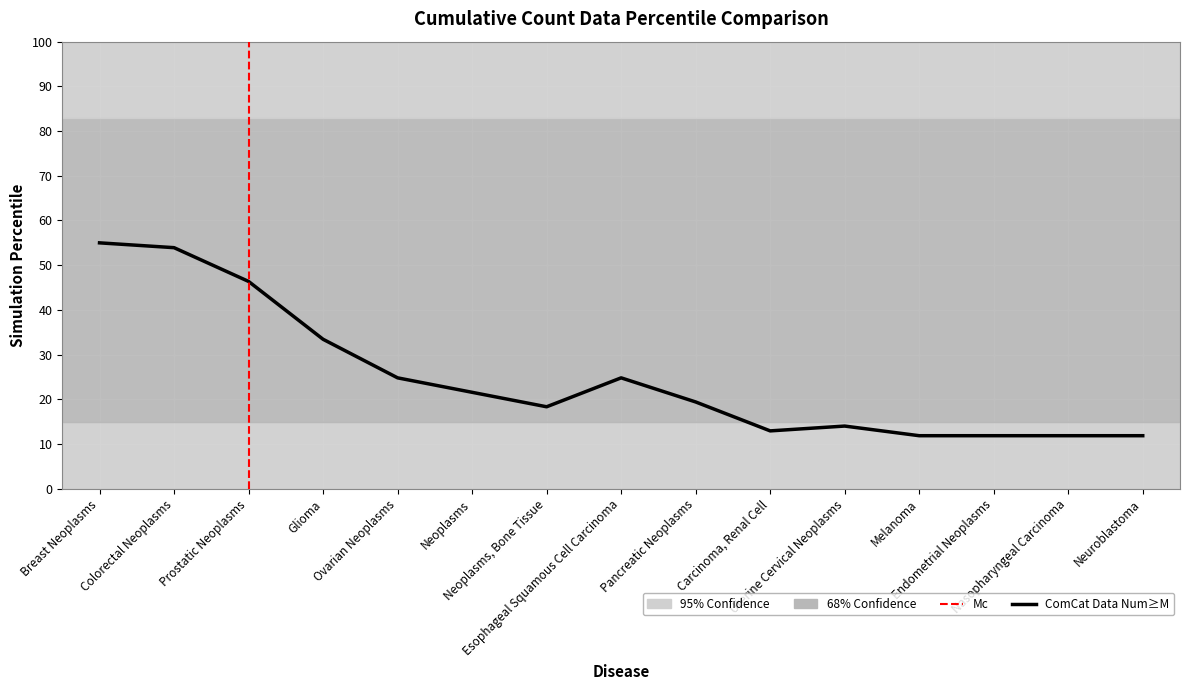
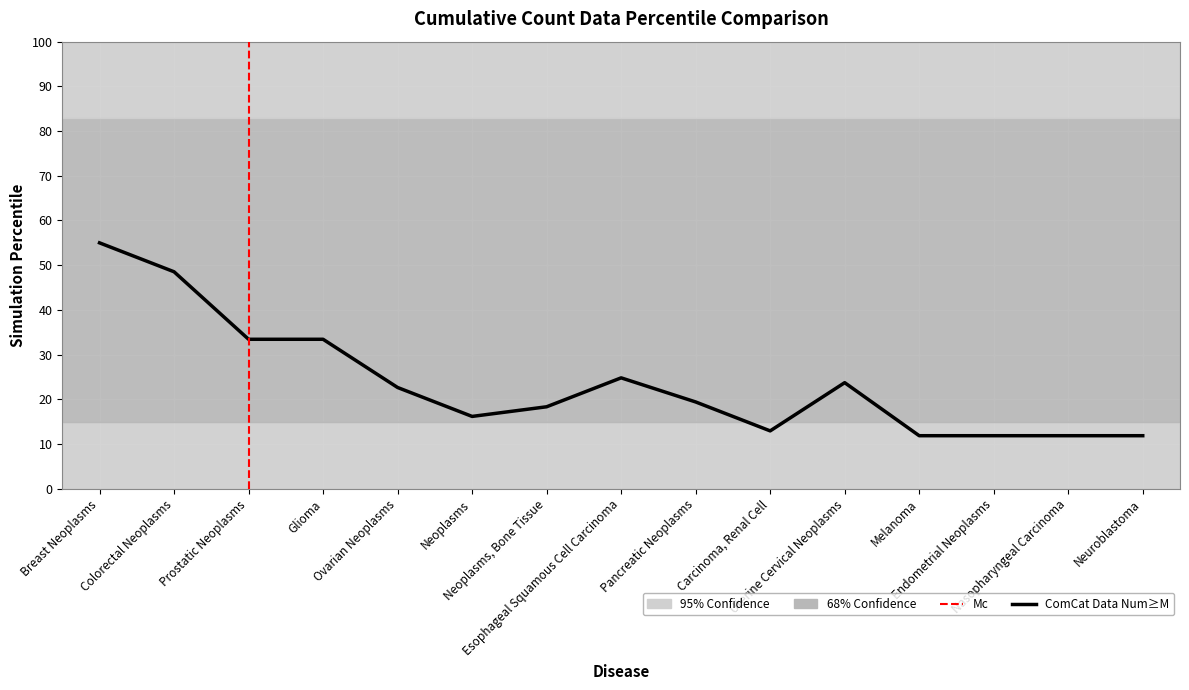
Colorectal Neoplasms: 54 -> 49
Prostatic Neoplasms: 46 -> 33
Ovarian Neoplasms: 25 -> 23
Neoplasms: 22 -> 16
Uterine Cervical Neoplasms: 14 -> 24
